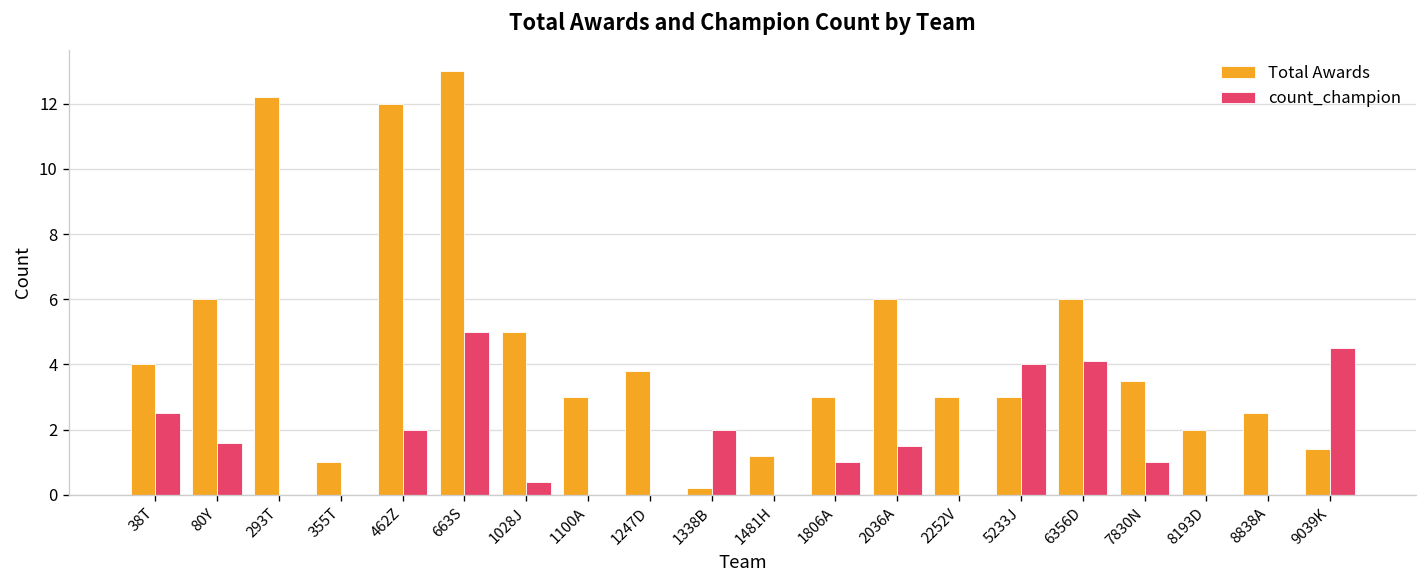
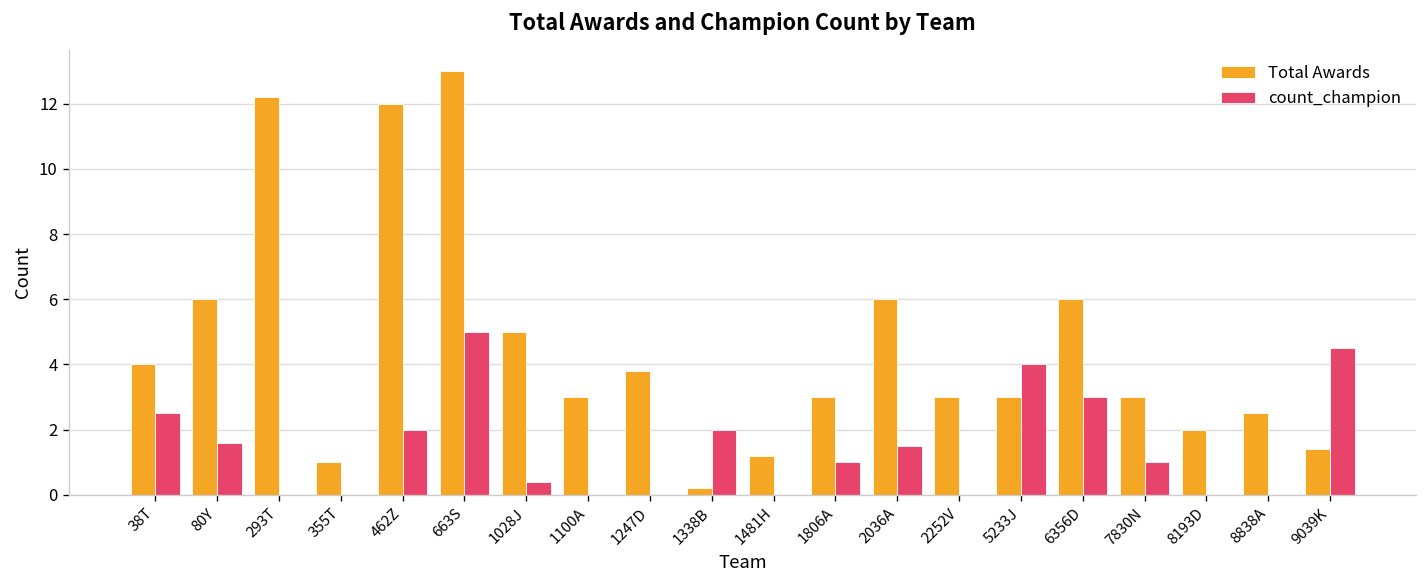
count_champion, 6356D: 4.1 -> 3.0
Total Awards, 7830N: 3.5 -> 3.0
